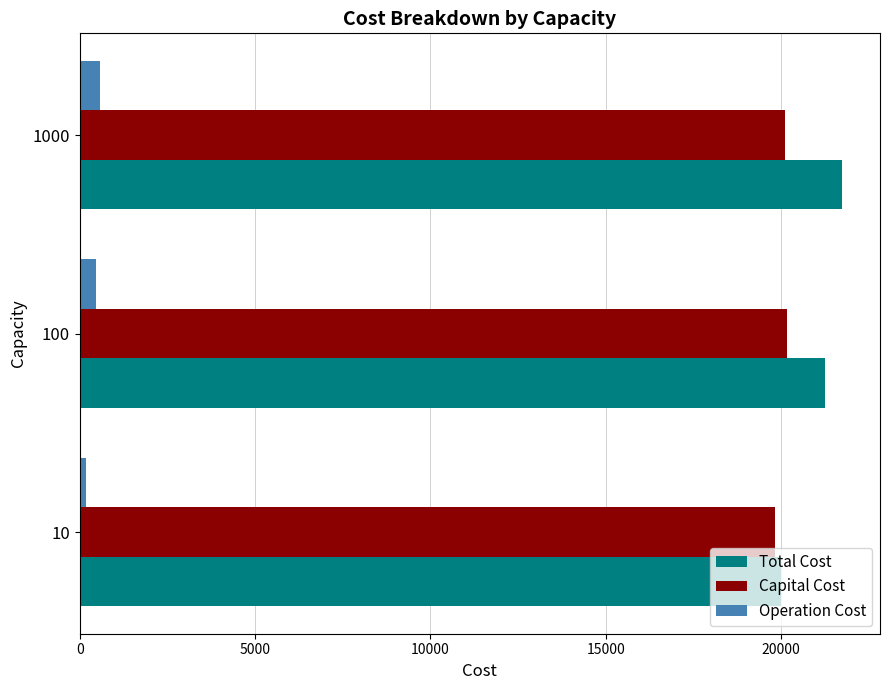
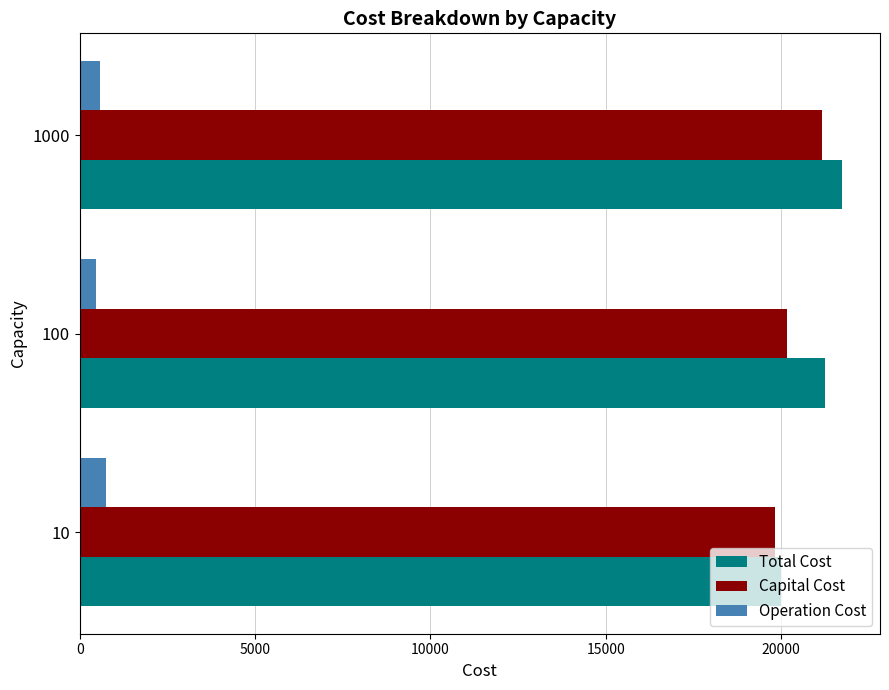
Capital Cost, 1000: 20100 -> 21200
Operation Cost, 10: 200 -> 800
